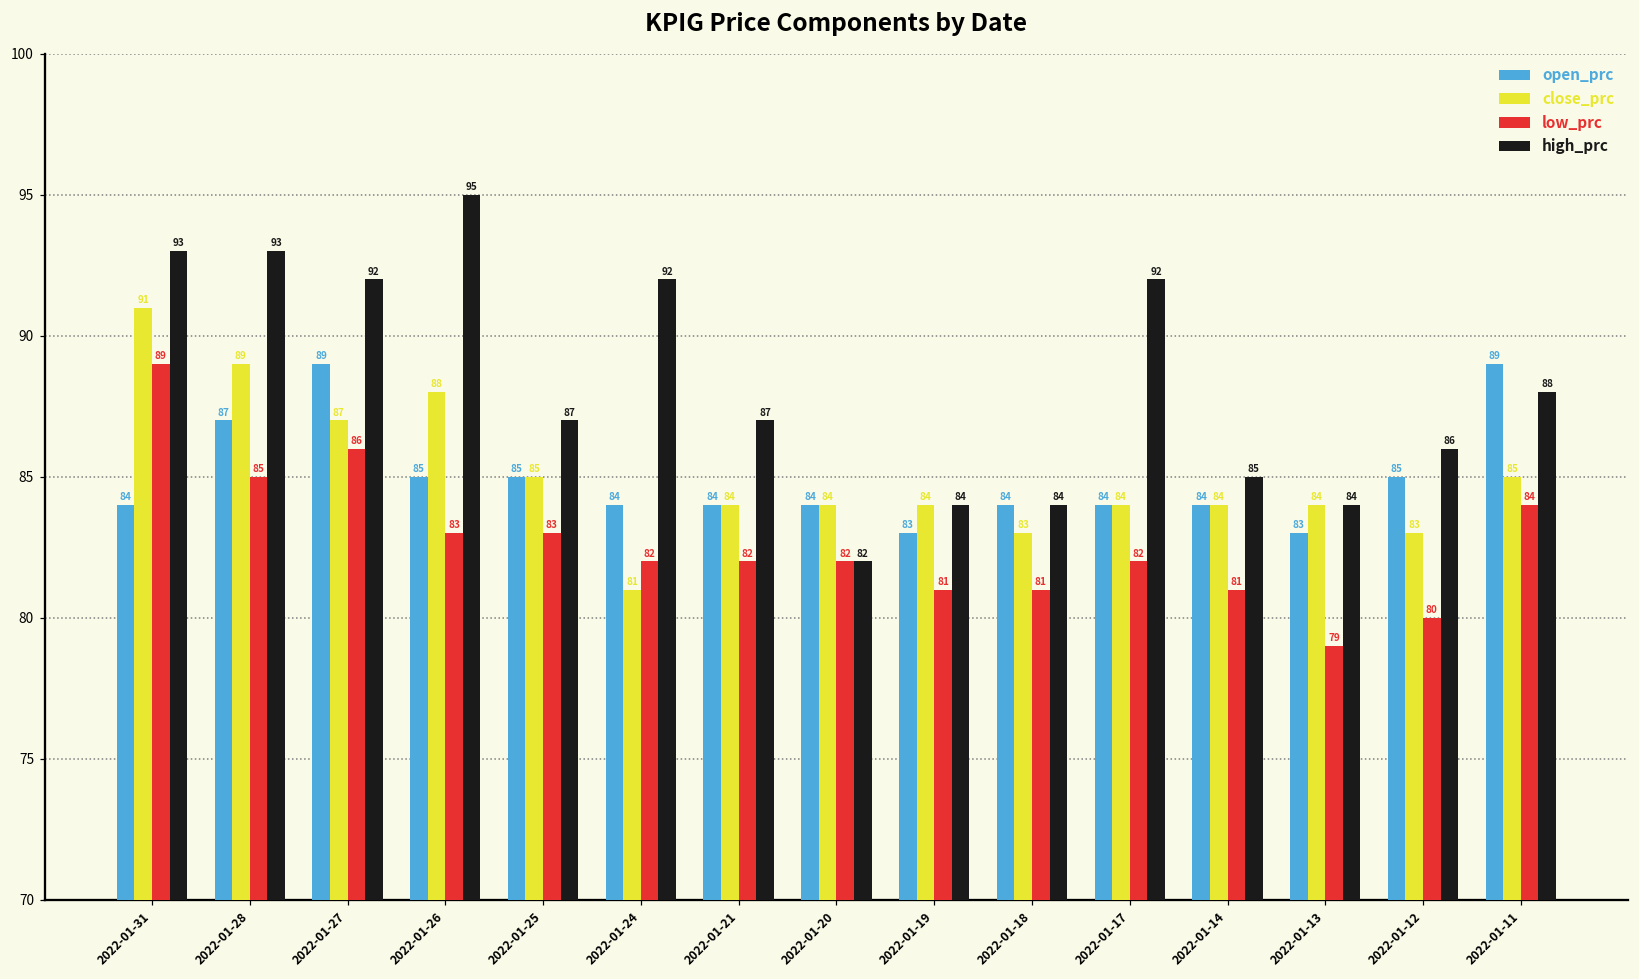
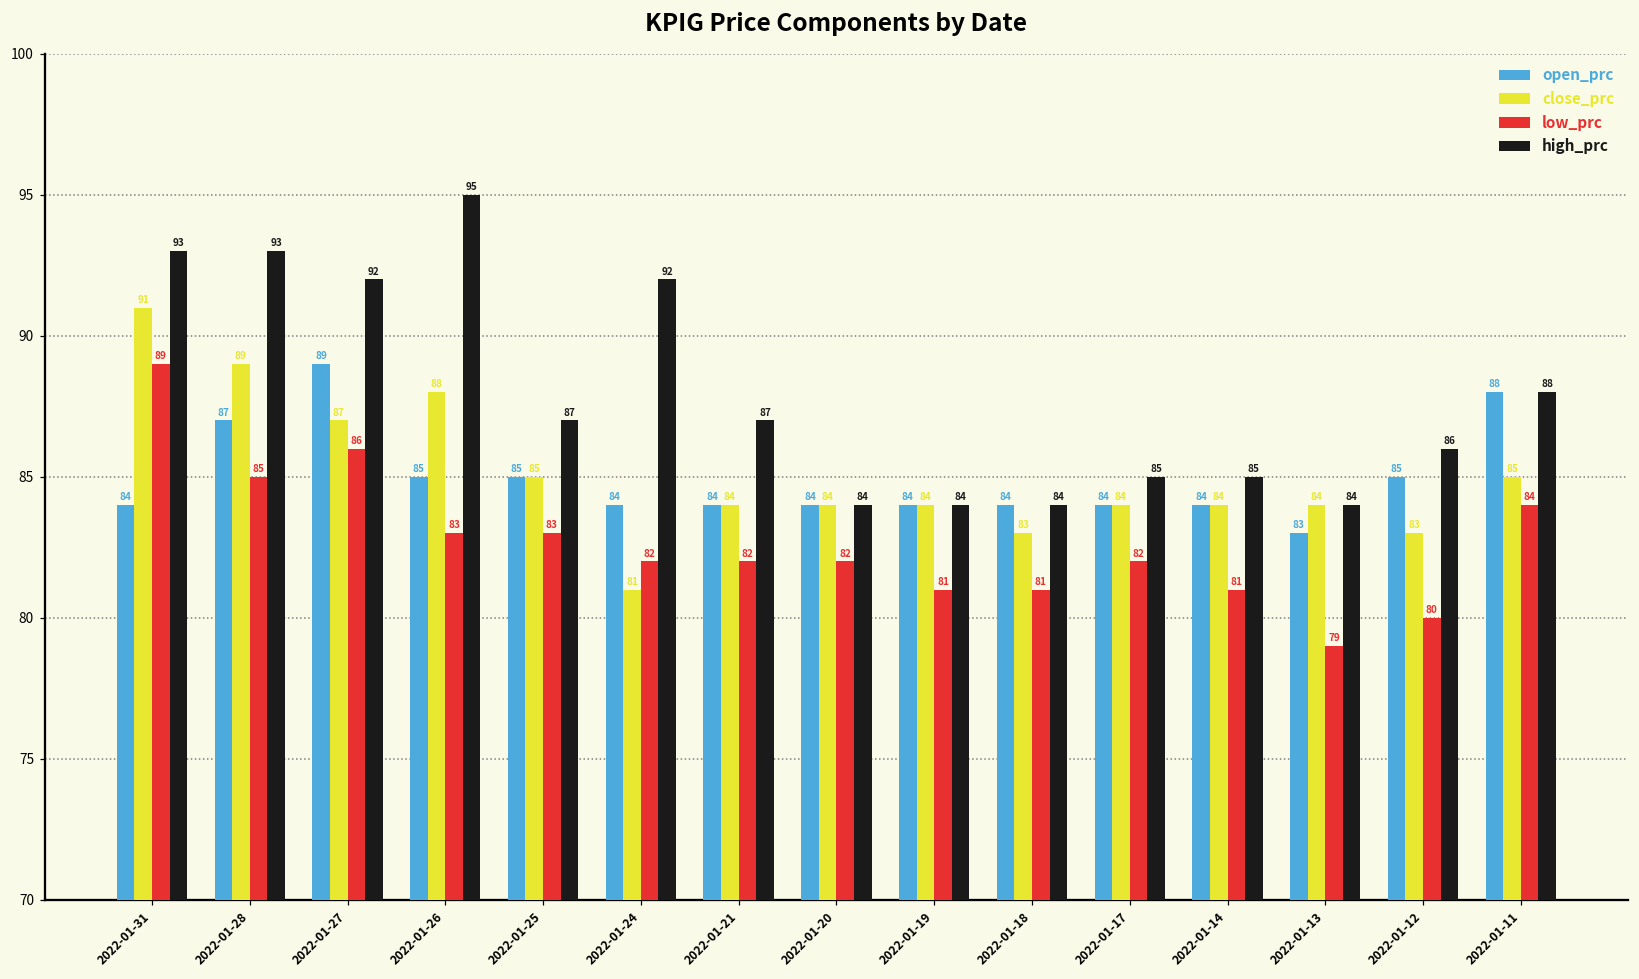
high_prc, 2022-01-20: 82 -> 84
open_prc, 2022-01-19: 83 -> 84
high_prc, 2022-01-17: 92 -> 85
open_prc, 2022-01-11: 89 -> 88
